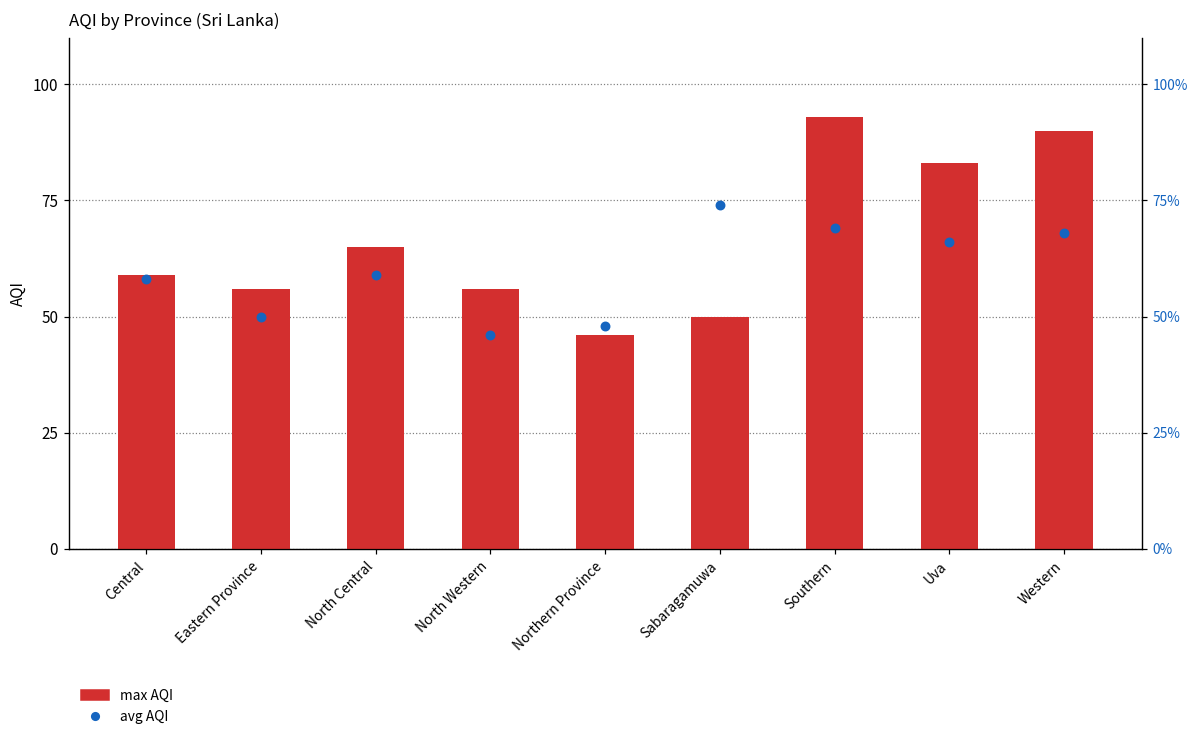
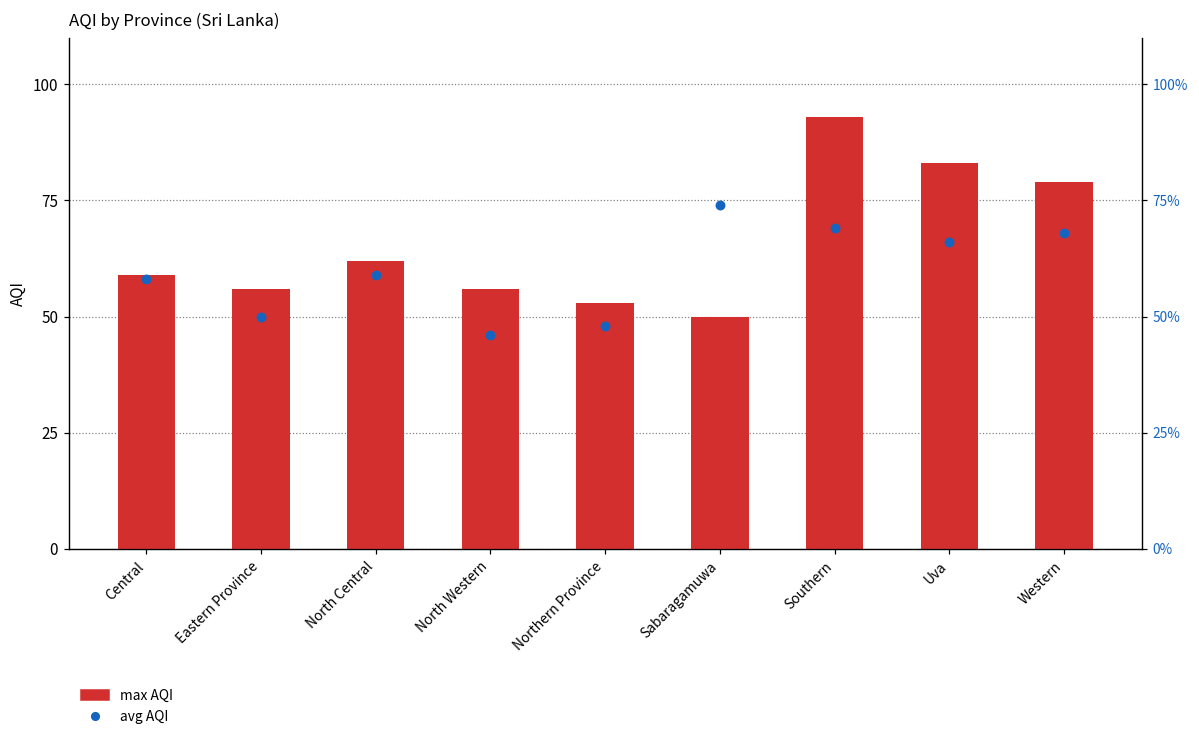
max AQI, North Central: 65 -> 62
max AQI, Northern Province: 46 -> 53
max AQI, Western: 90 -> 79
